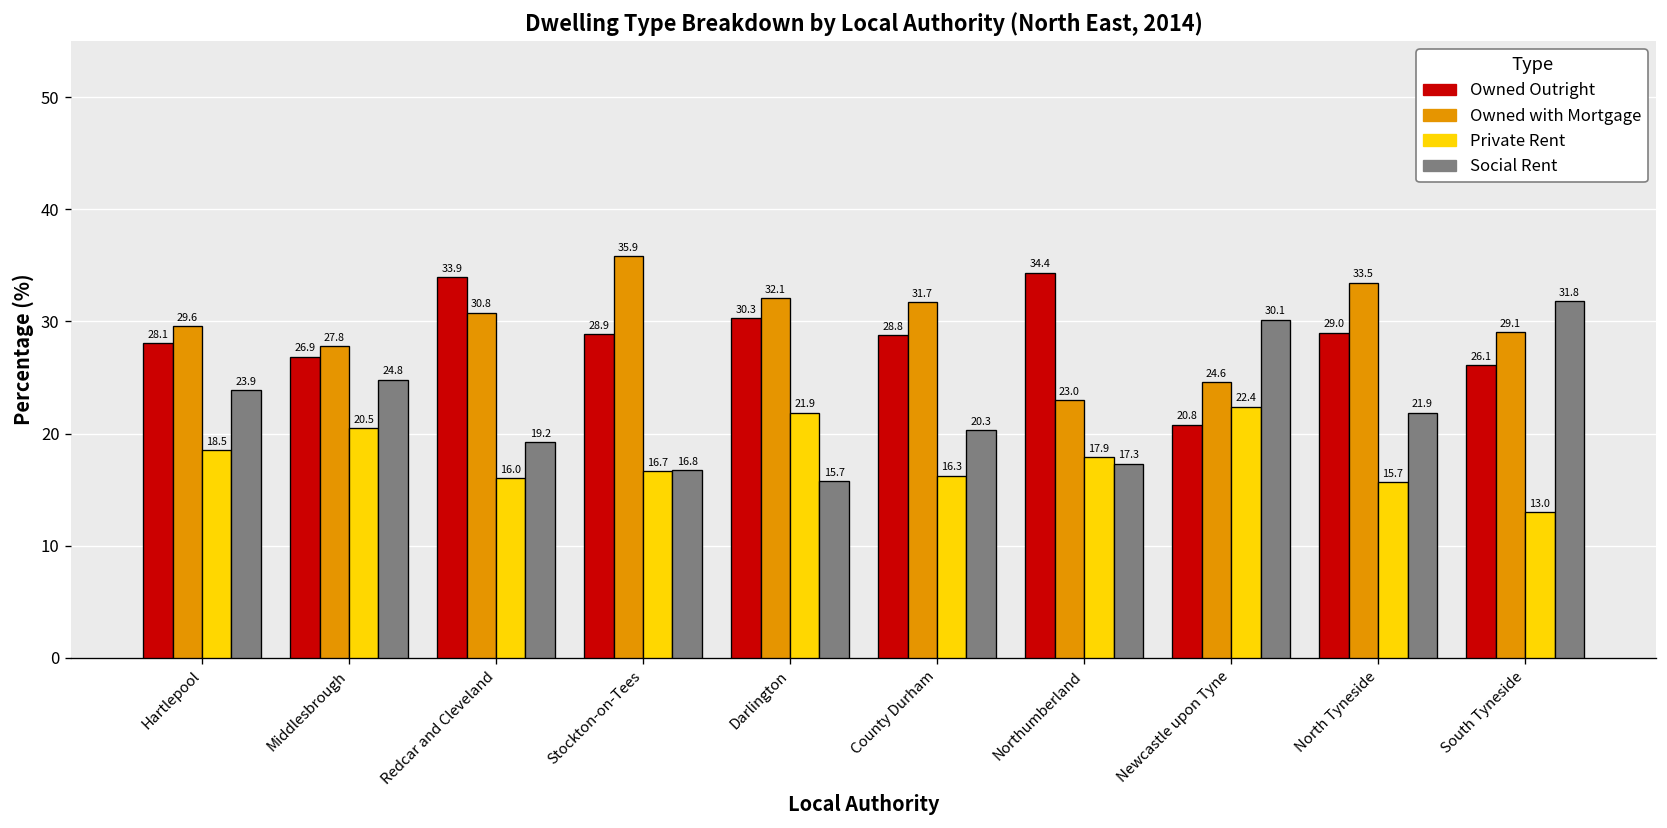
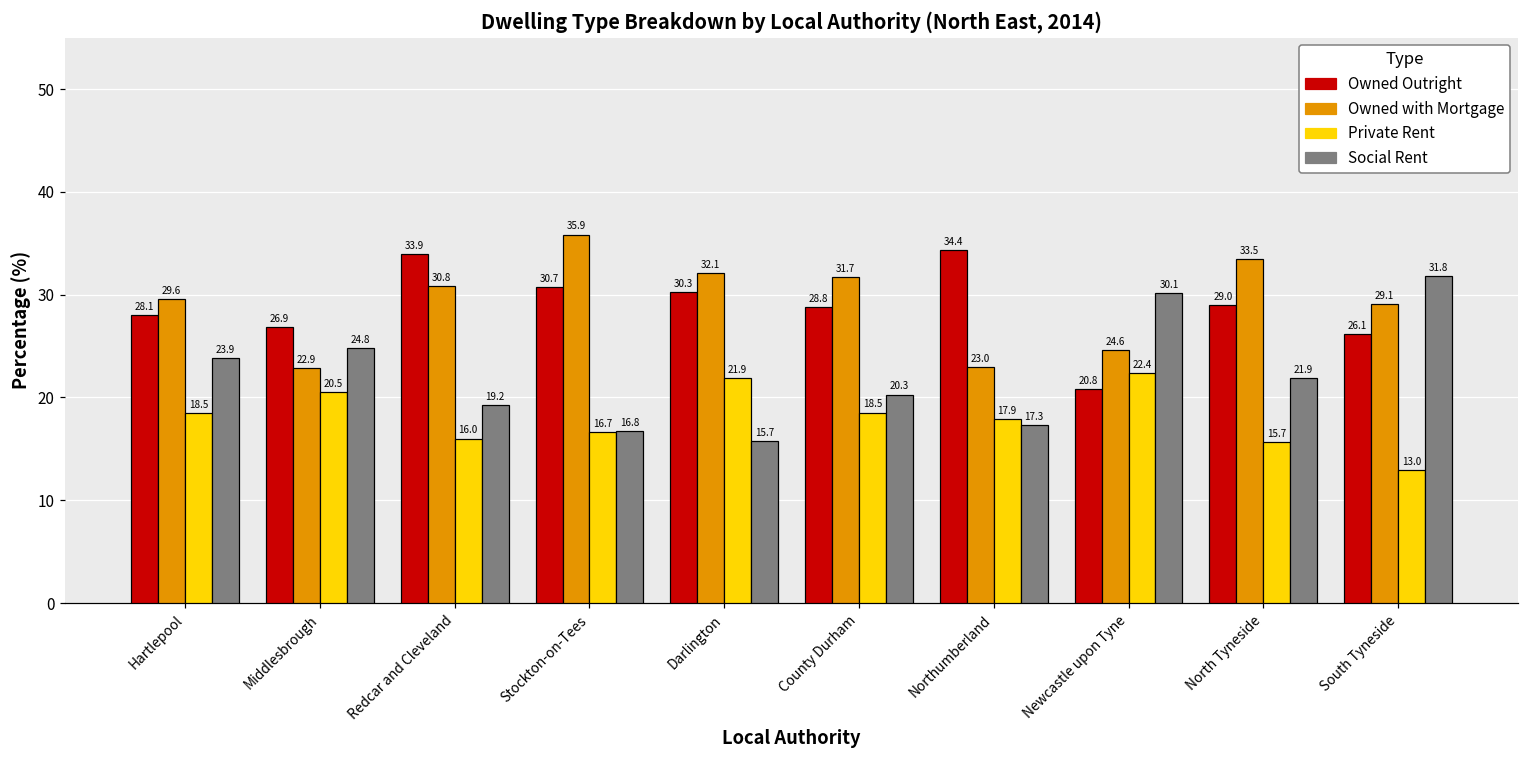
Owned with Mortgage, Middlesbrough: 27.8 -> 22.9
Owned Outright, Stockton-on-Tees: 28.9 -> 30.7
Private Rent, County Durham: 16.3 -> 18.5
